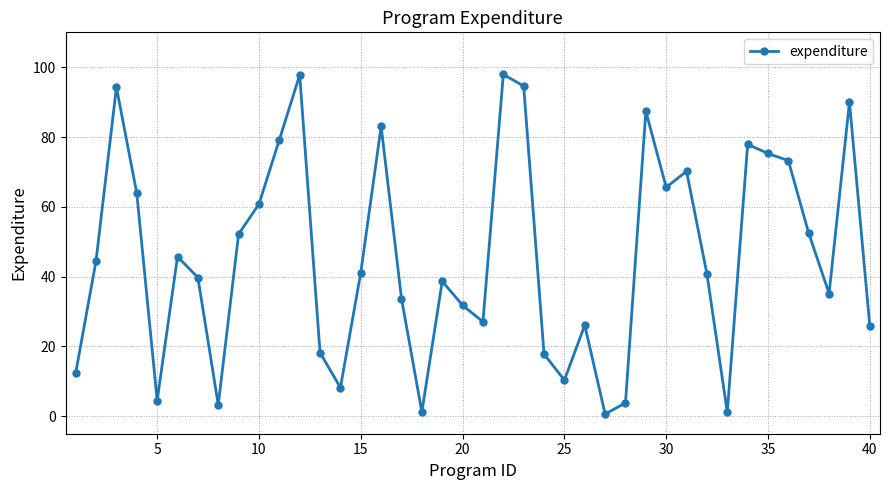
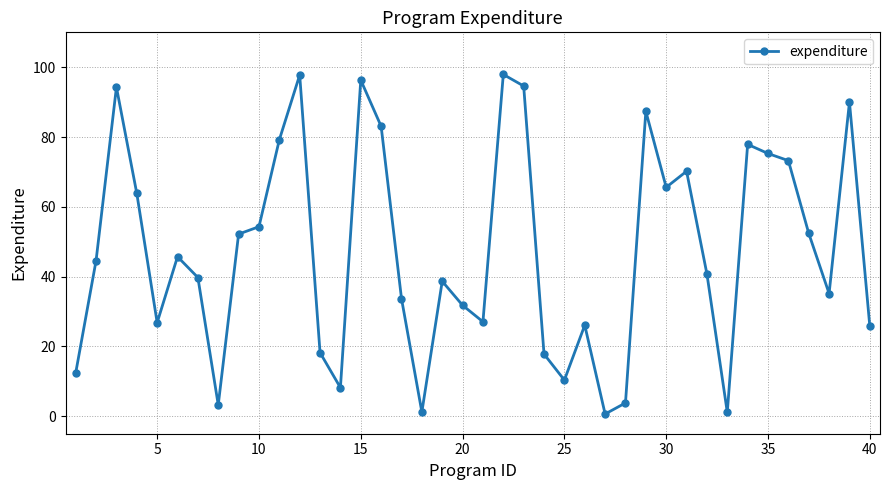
5: 4 -> 27
10: 61 -> 54
15: 41 -> 96
